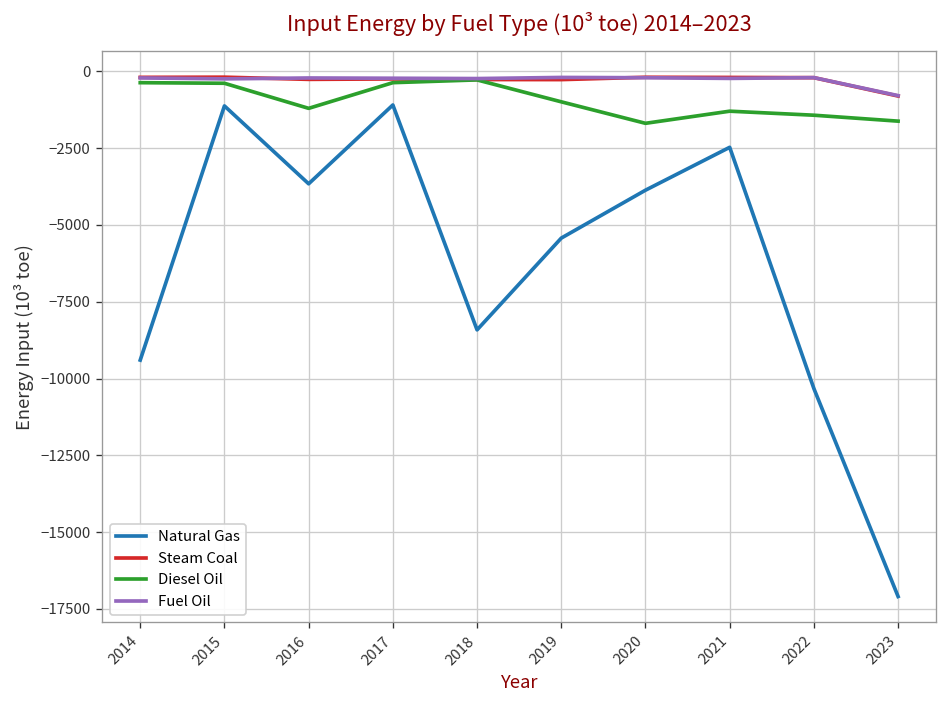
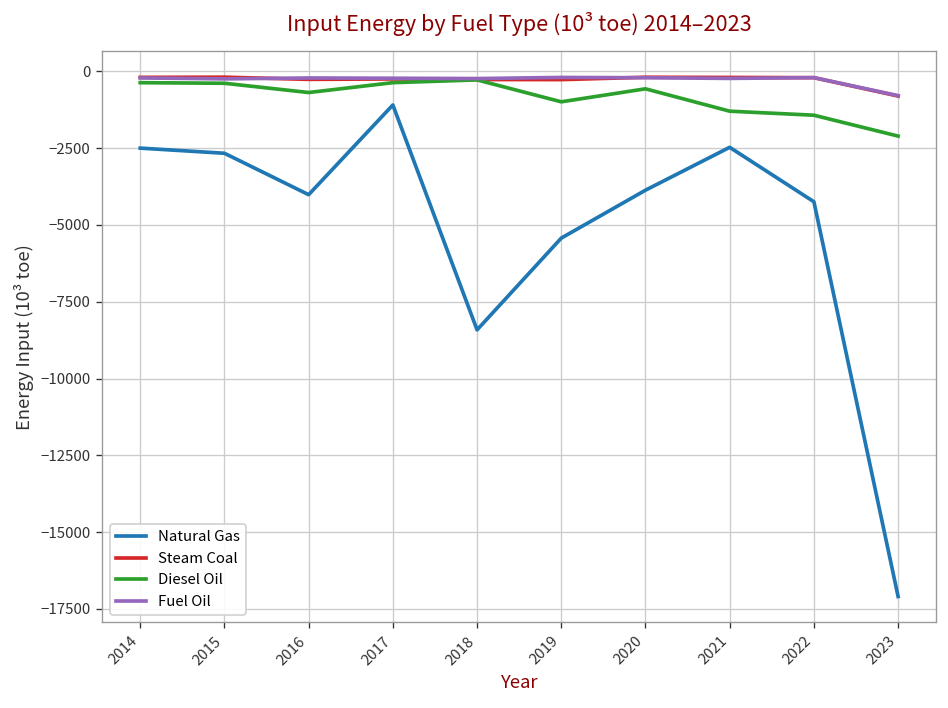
Natural Gas, 2014: -9400 -> -2500
Natural Gas, 2015: -1100 -> -2700
Natural Gas, 2016: -3700 -> -4000
Diesel Oil, 2016: -1200 -> -700
Diesel Oil, 2020: -1700 -> -600
Natural Gas, 2022: -10300 -> -4200
Diesel Oil, 2023: -1600 -> -2100
